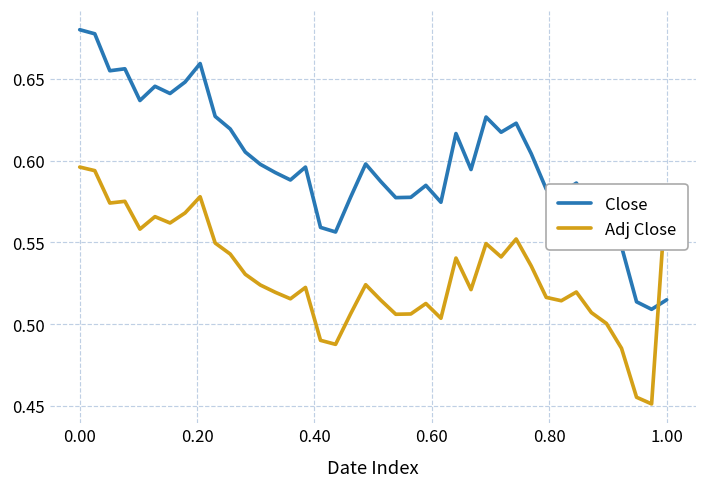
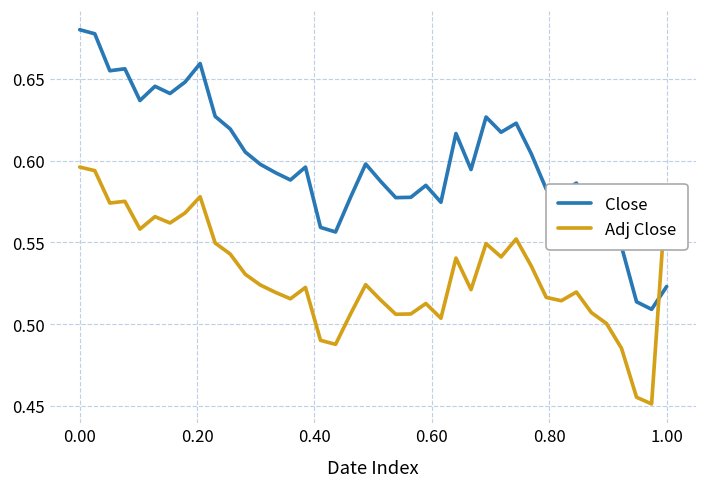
Close, 1.00: 0.515 -> 0.523
